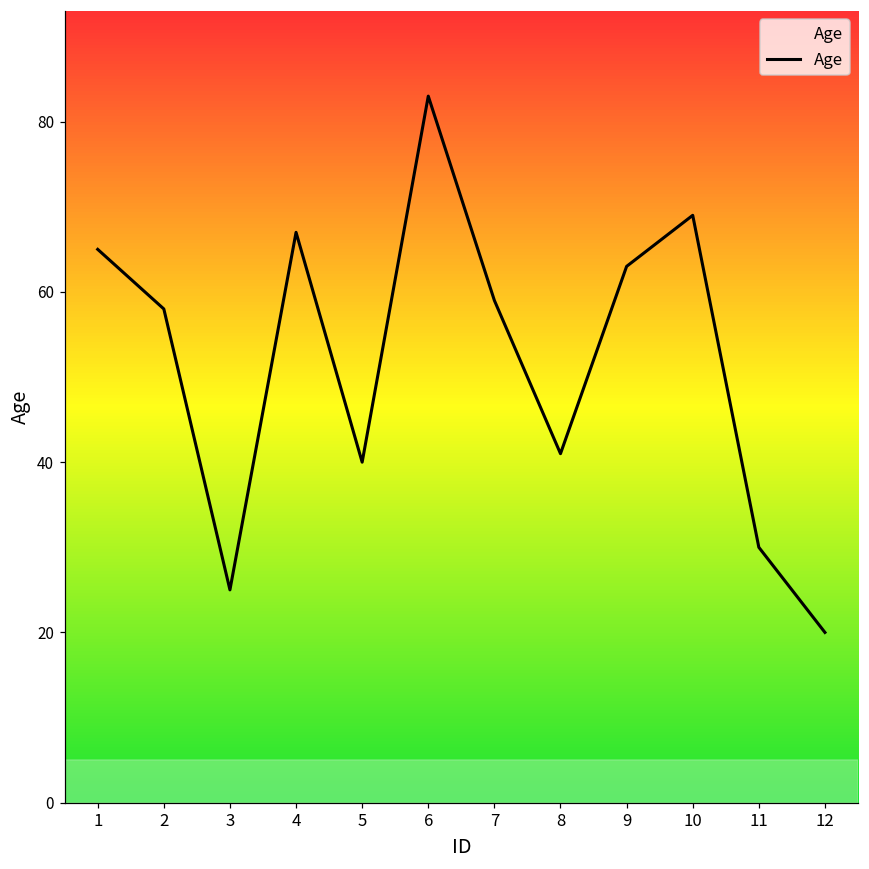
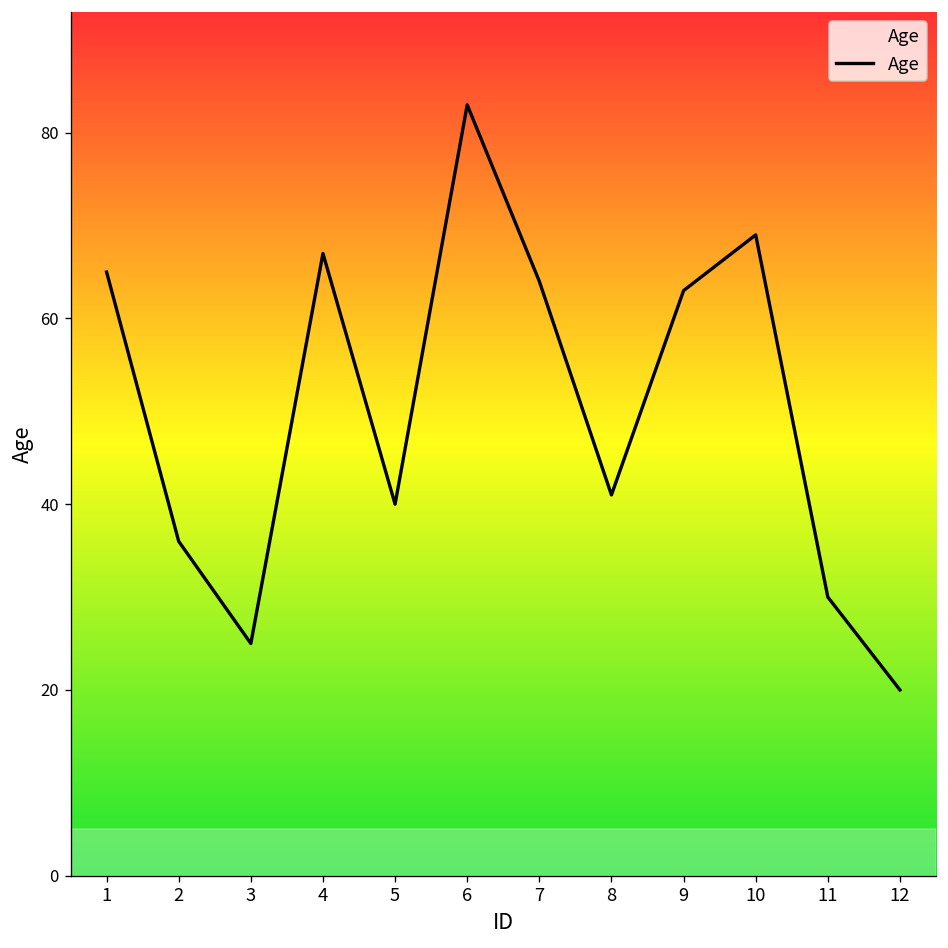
2: 58 -> 36
7: 59 -> 64
